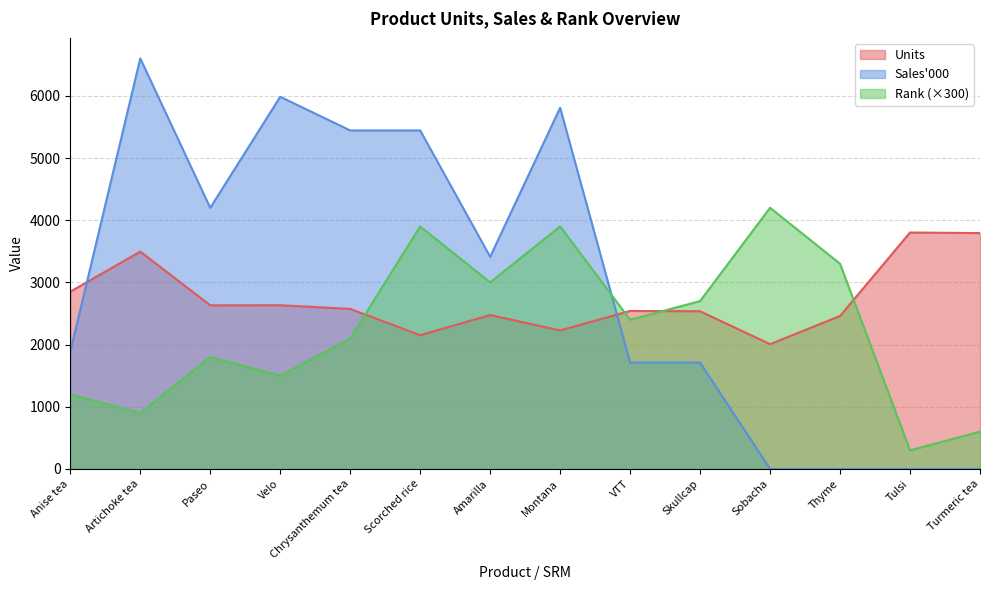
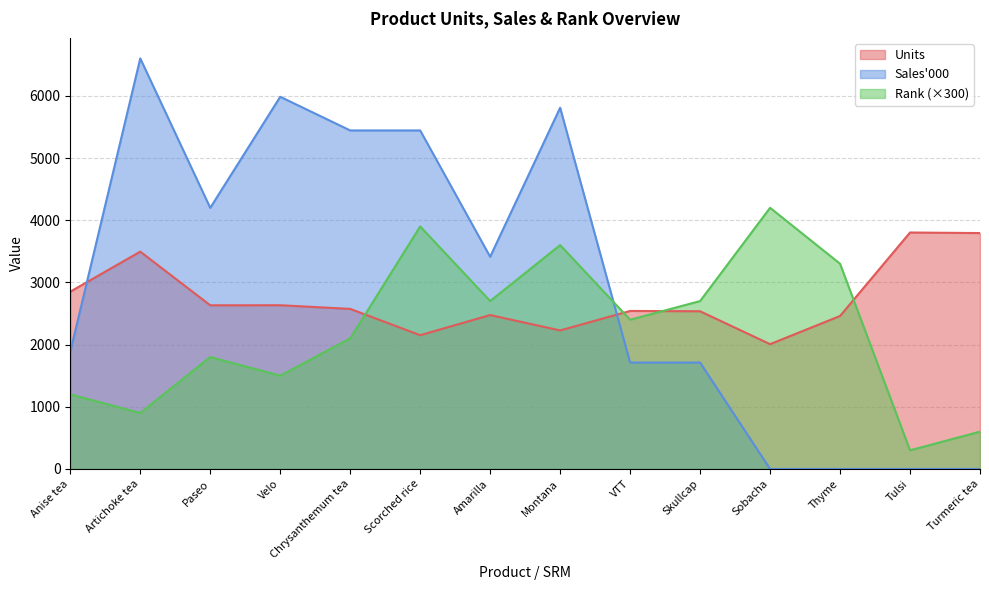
Rank (×300), Amarilla: 3000 -> 2700
Rank (×300), Montana: 3900 -> 3600
